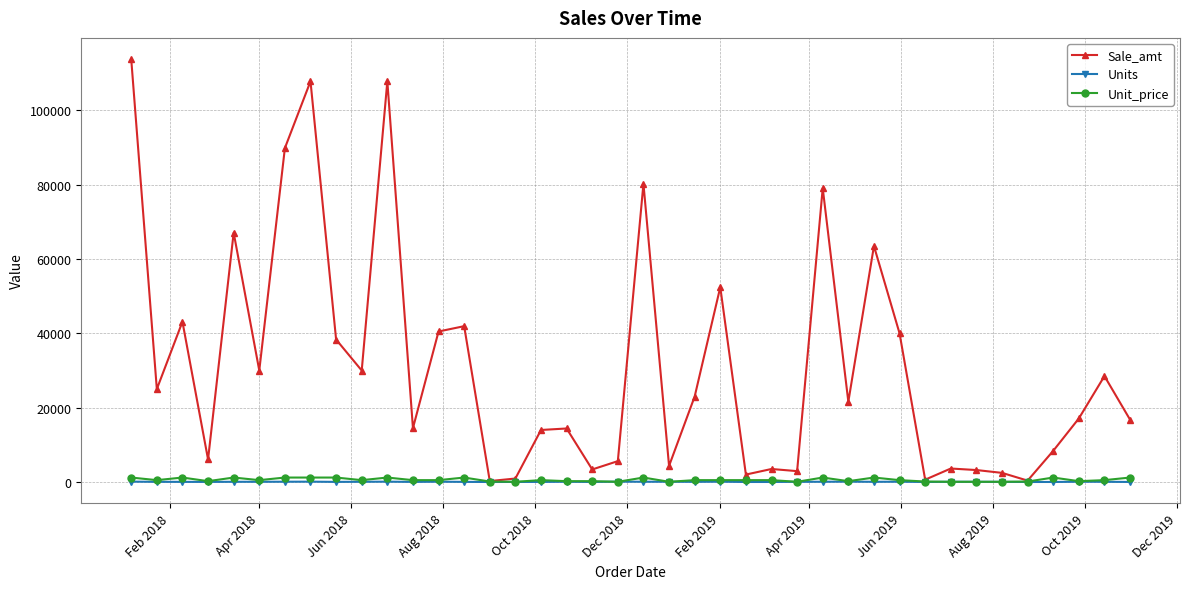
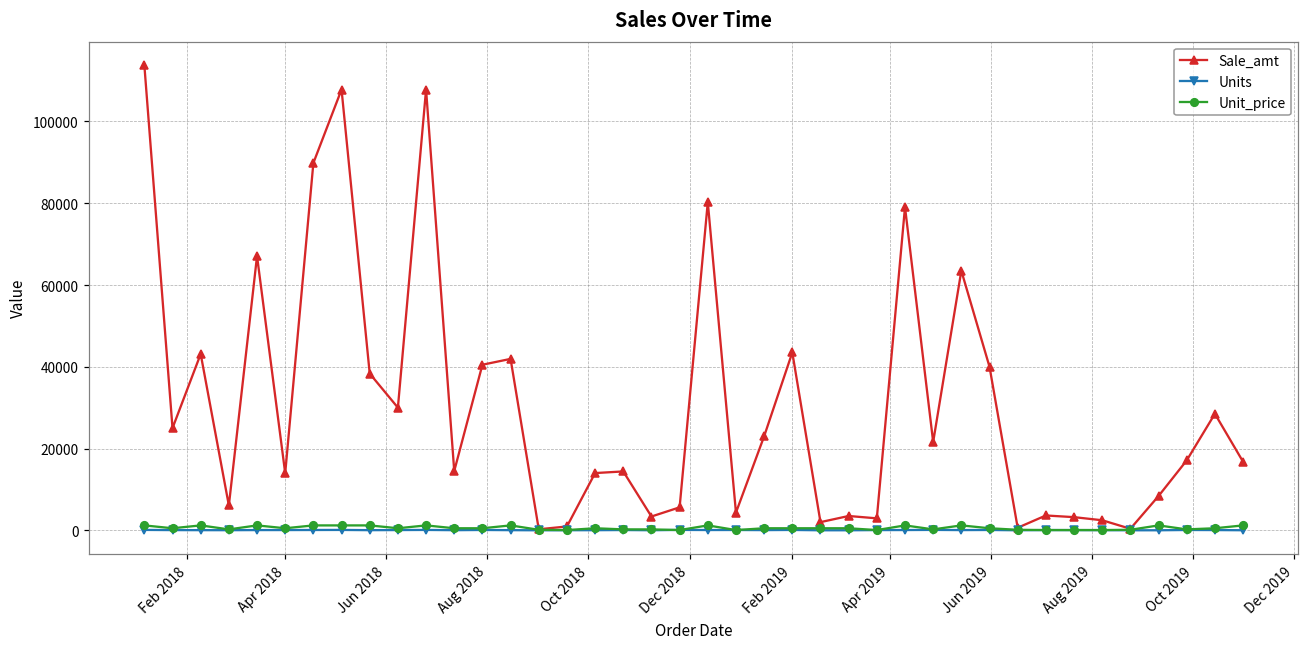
Sale_amt, Apr 2018: 30000 -> 14000
Sale_amt, Feb 2019: 52000 -> 44000
